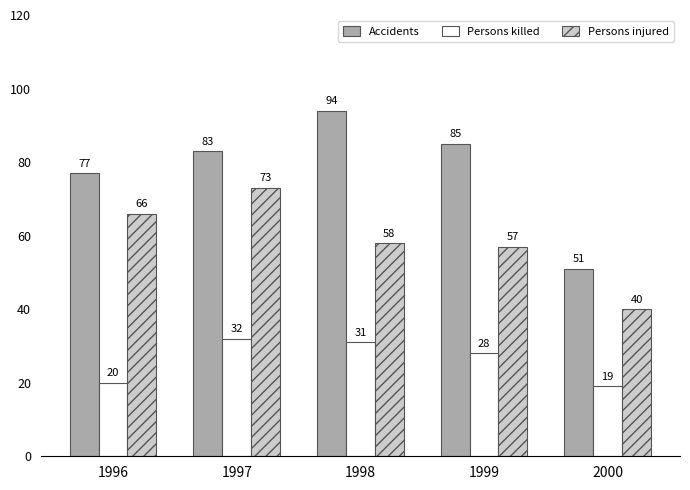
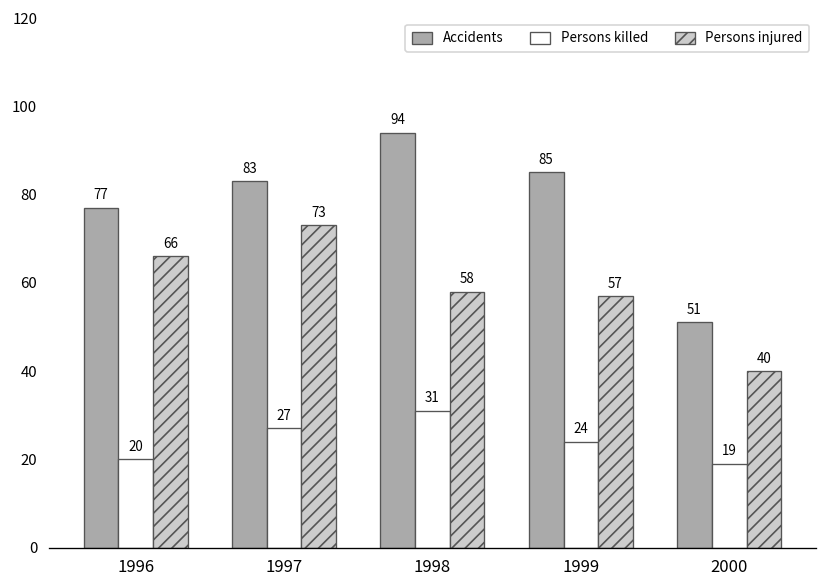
Persons killed, 1997: 32 -> 27
Persons killed, 1999: 28 -> 24
